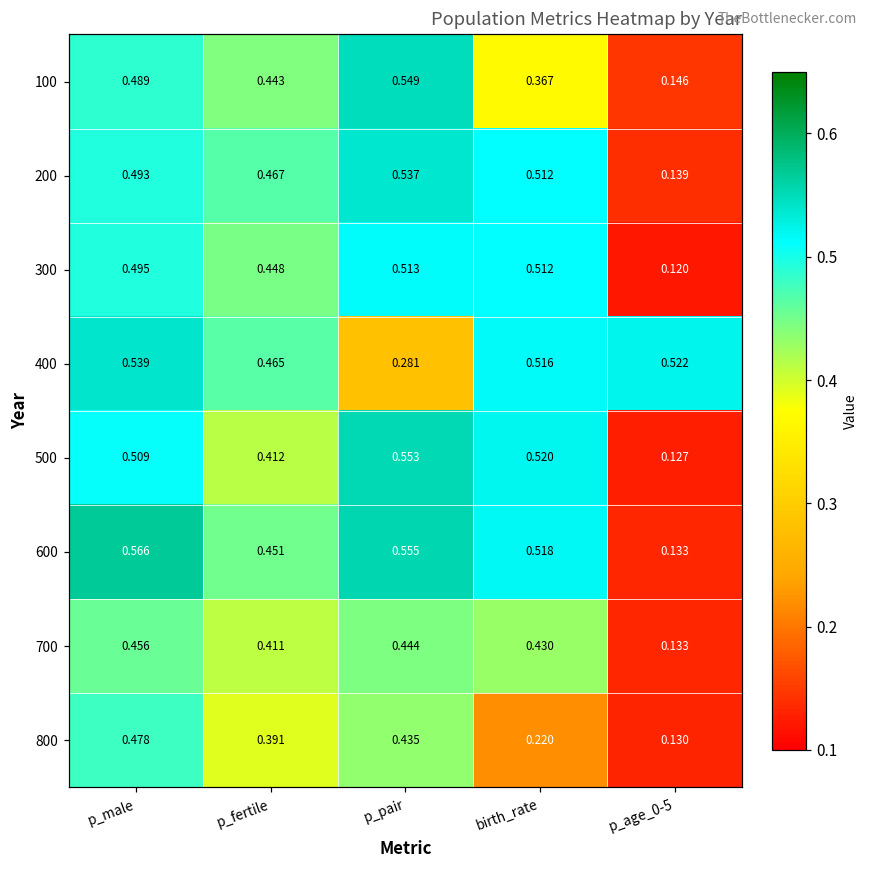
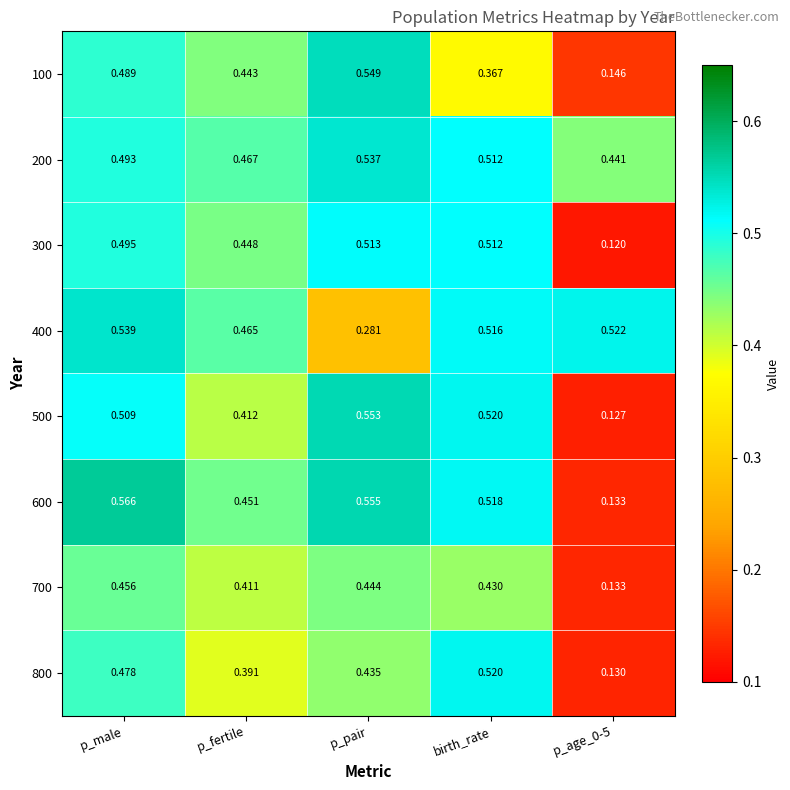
200, p_age_0-5: 0.139 -> 0.441
800, birth_rate: 0.220 -> 0.520
